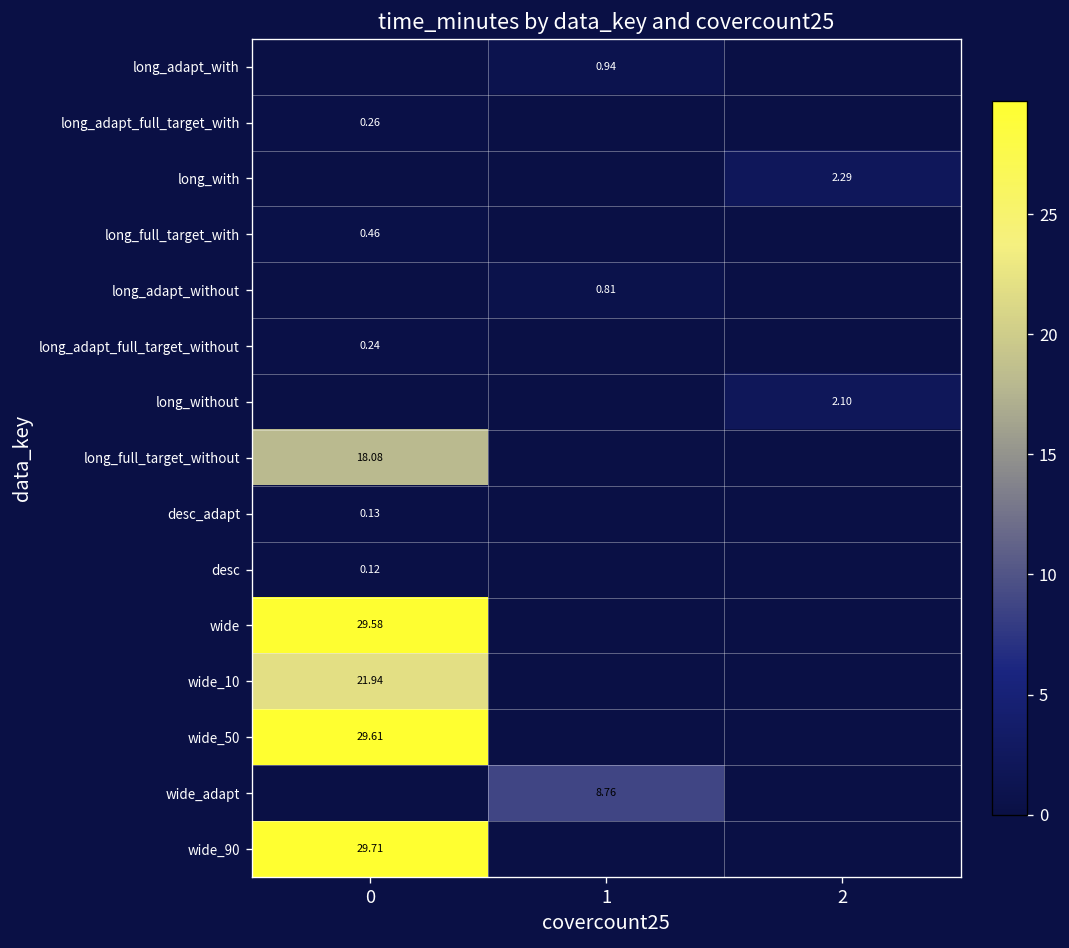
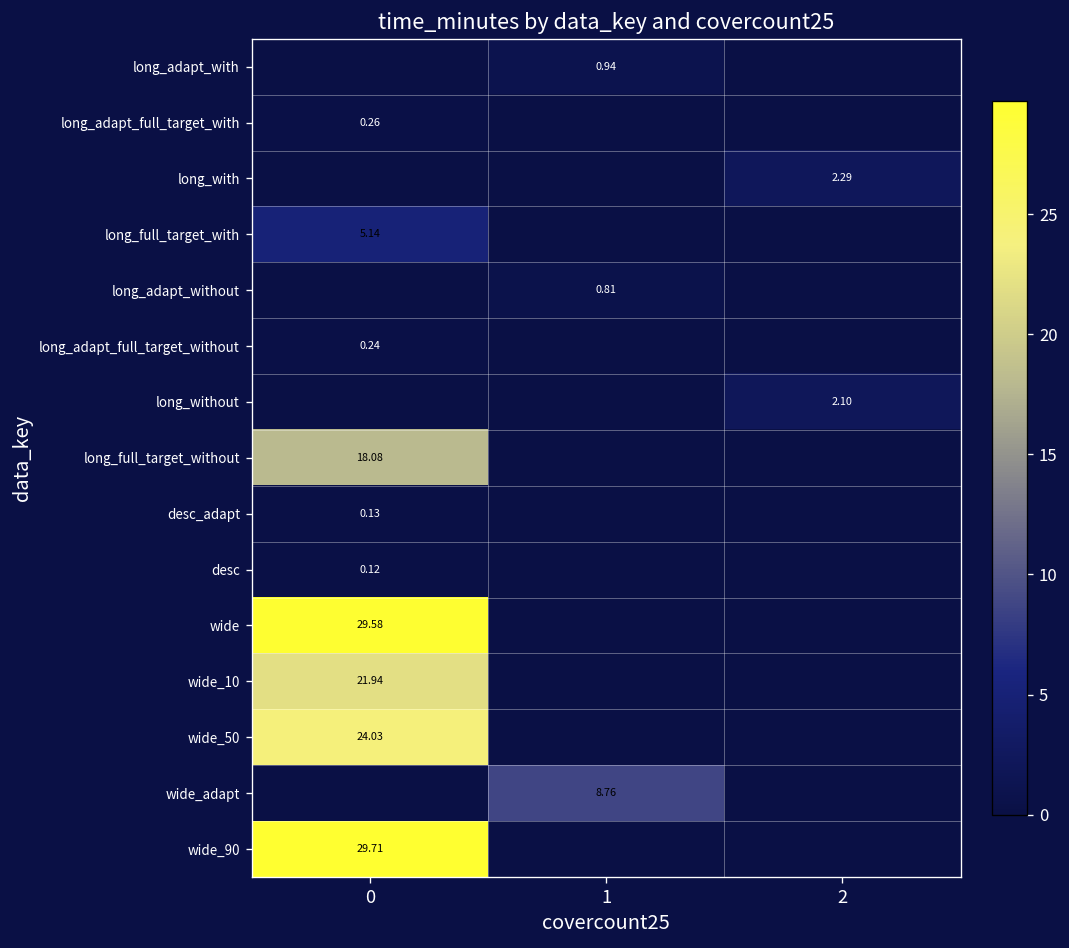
long_full_target_with, 0: 0.46 -> 5.14
wide_50, 0: 29.61 -> 24.03
